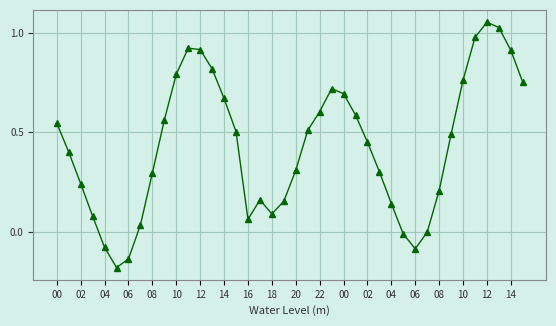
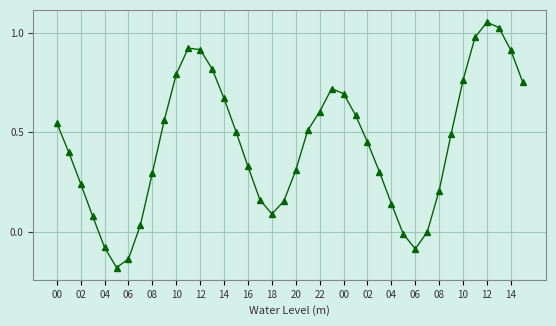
16: 0.06 -> 0.33
